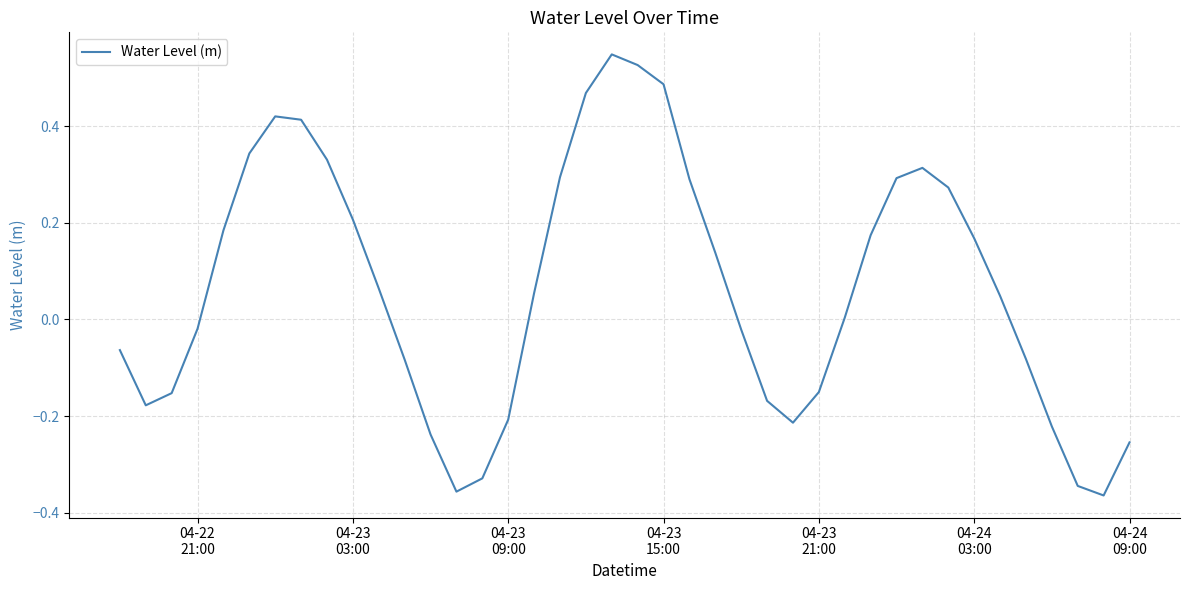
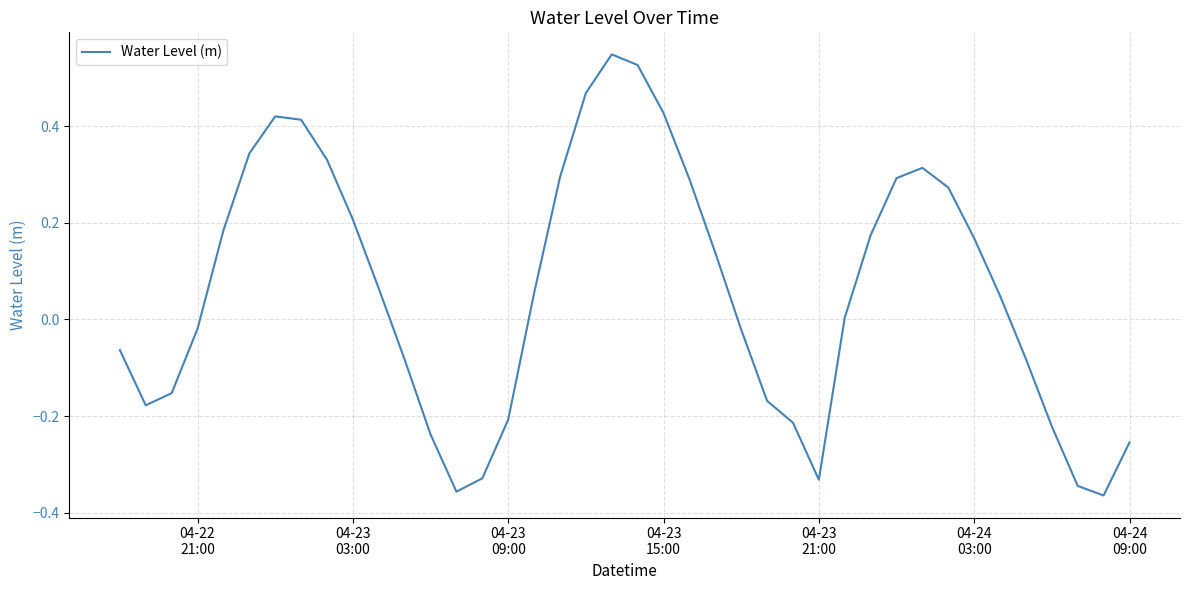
04-23 15:00: 0.49 -> 0.43
04-23 21:00: -0.15 -> -0.33
